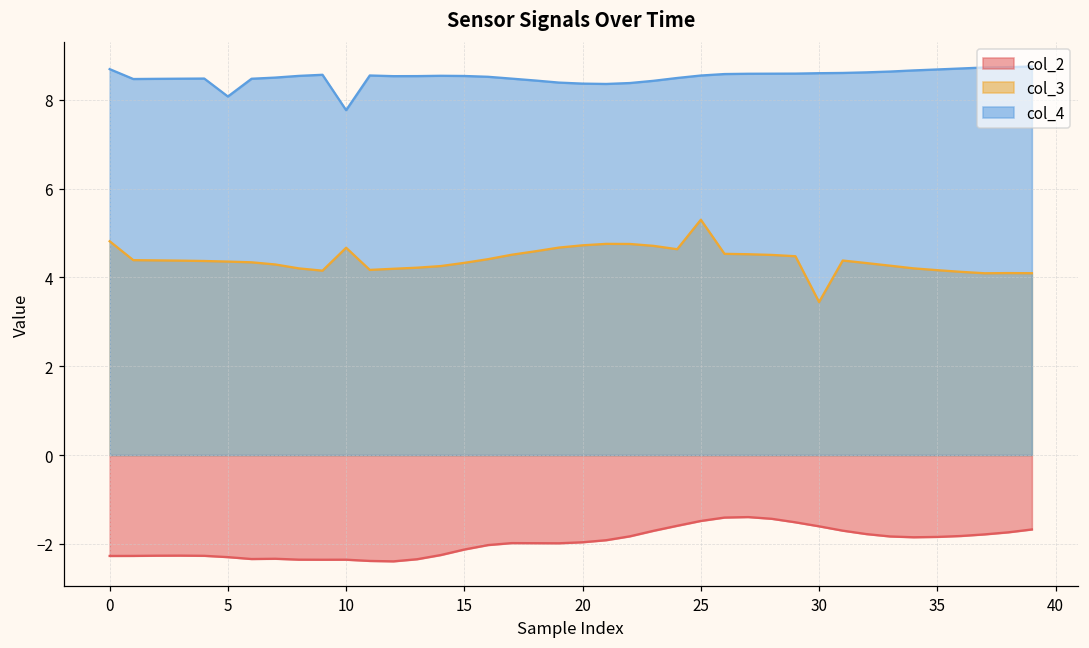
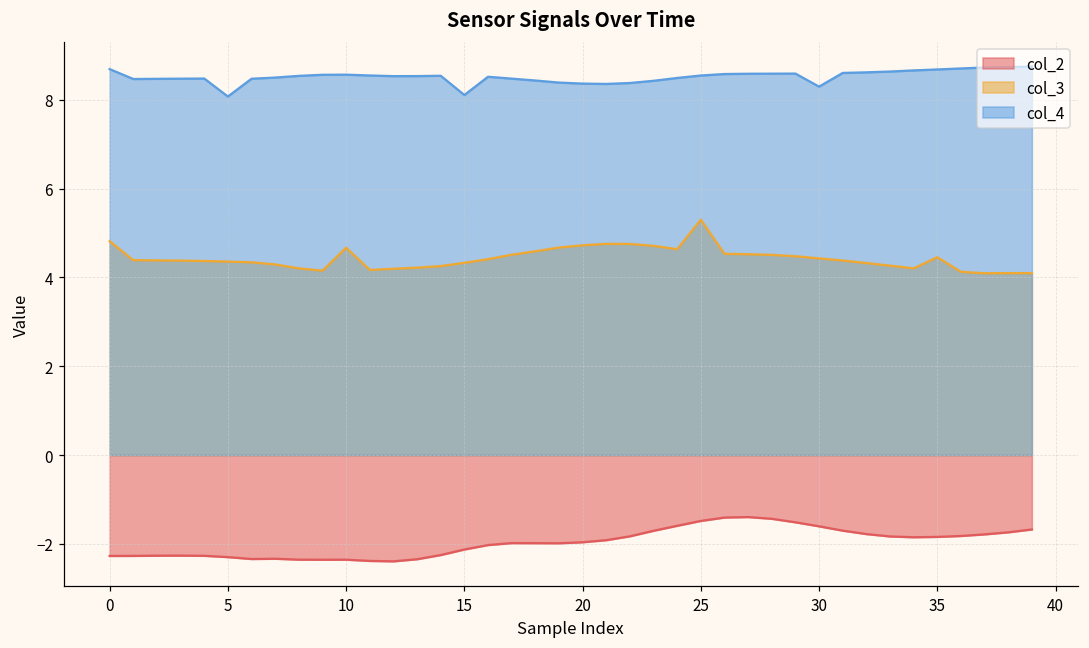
col_4, 10: 7.8 -> 8.6
col_4, 15: 8.5 -> 8.1
col_3, 30: 3.4 -> 4.4
col_4, 30: 8.6 -> 8.3
col_3, 35: 4.2 -> 4.5
